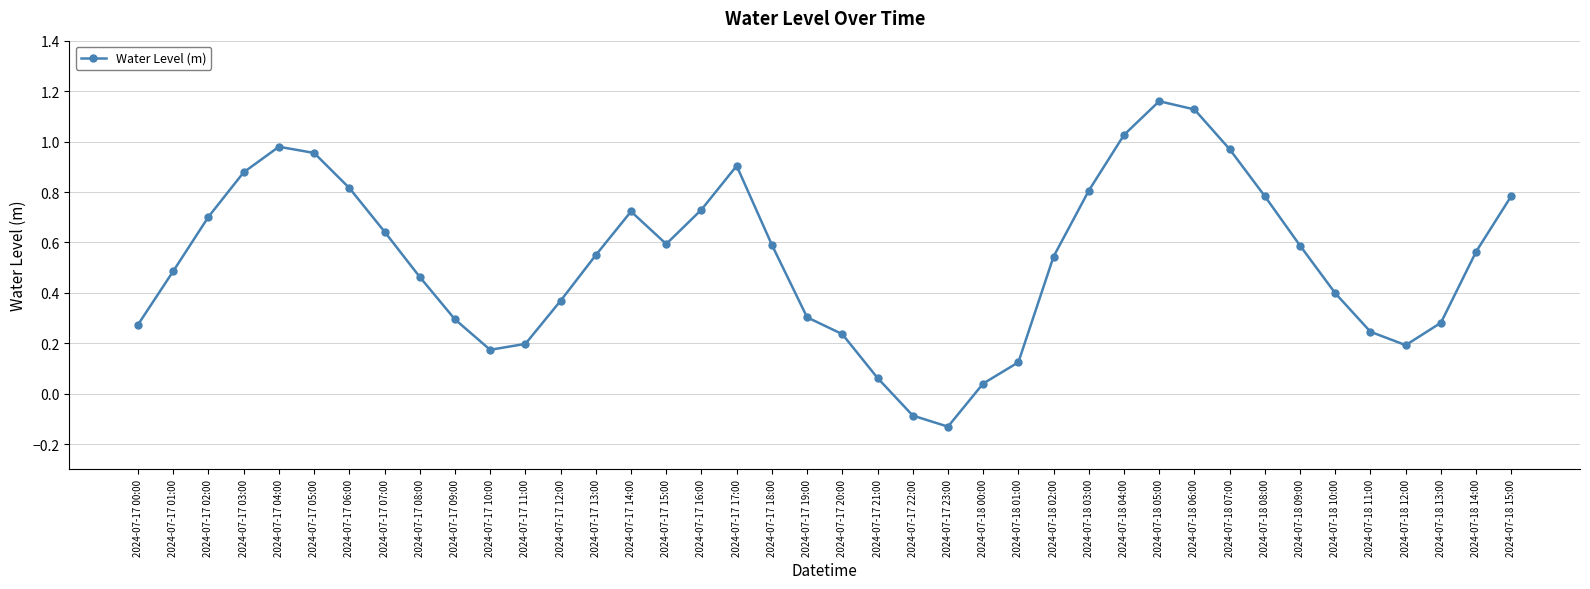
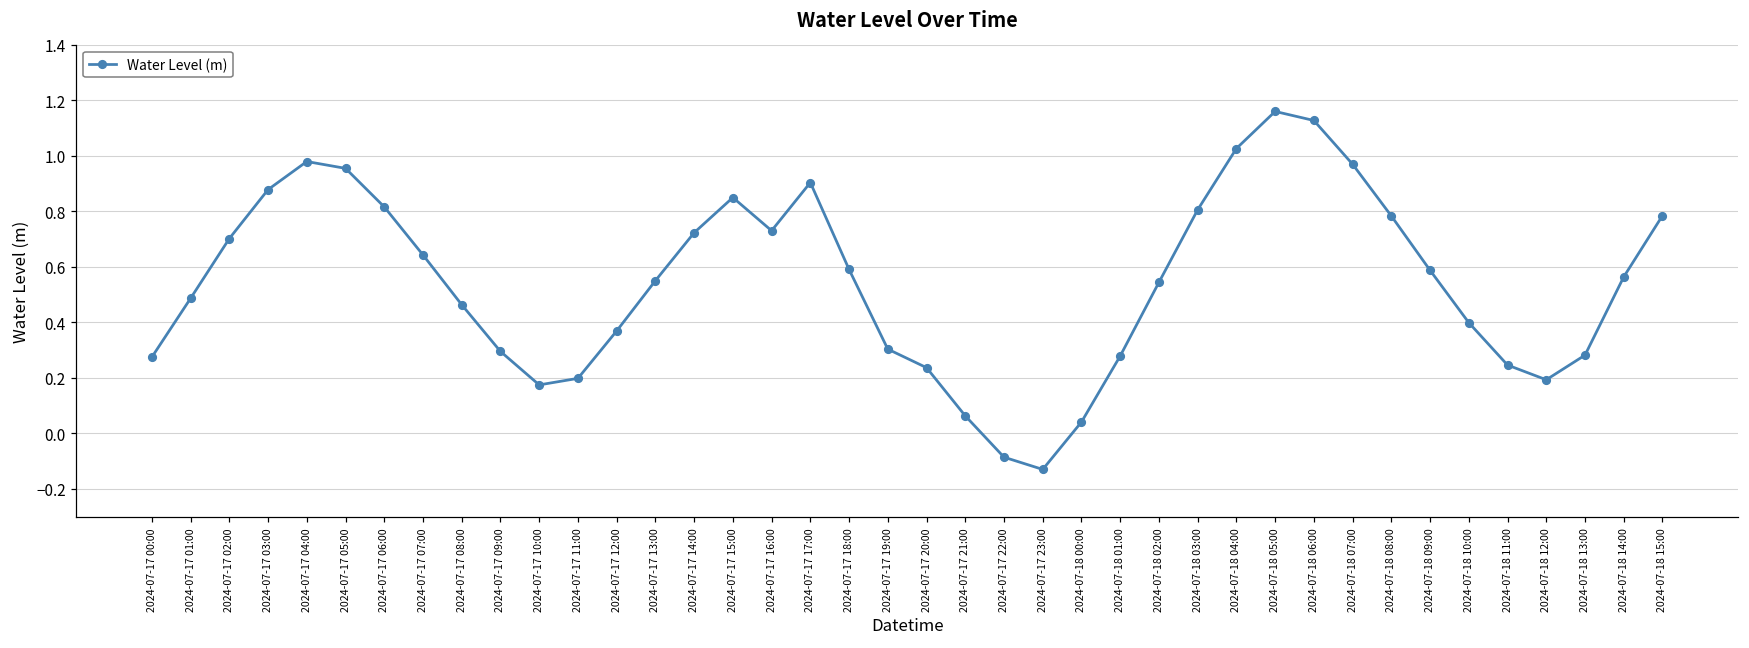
2024-07-17 15:00: 0.59 -> 0.85
2024-07-18 01:00: 0.12 -> 0.28
